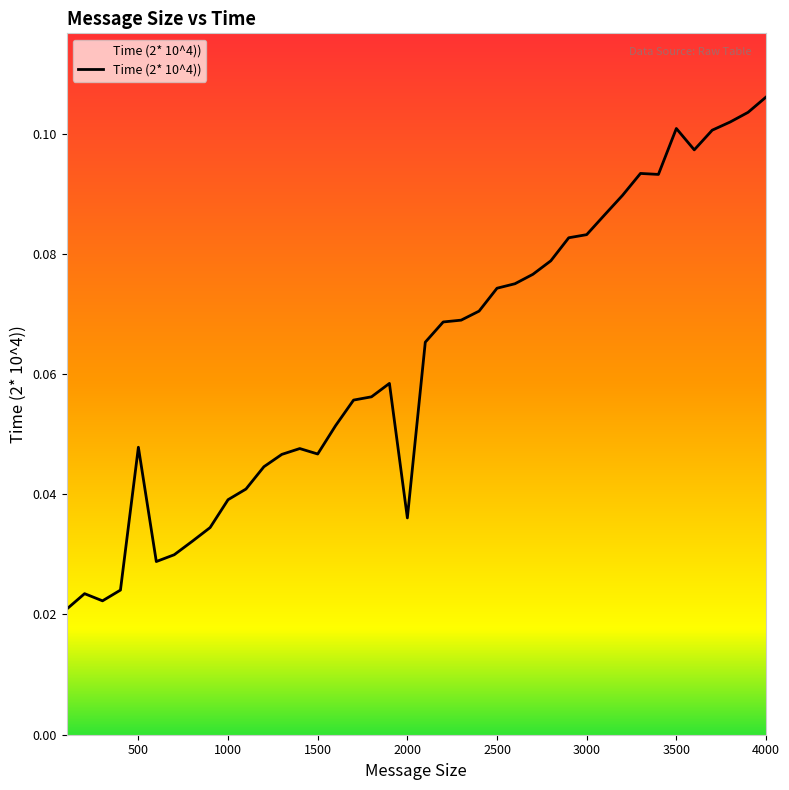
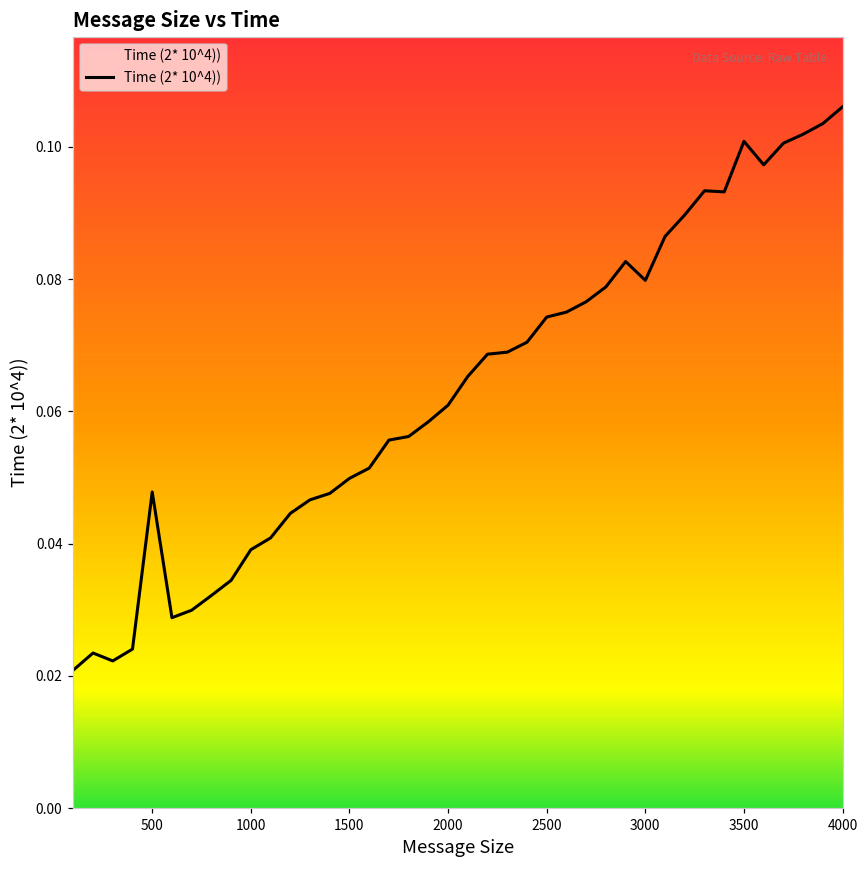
1500: 0.047 -> 0.050
2000: 0.036 -> 0.061
3000: 0.083 -> 0.080
